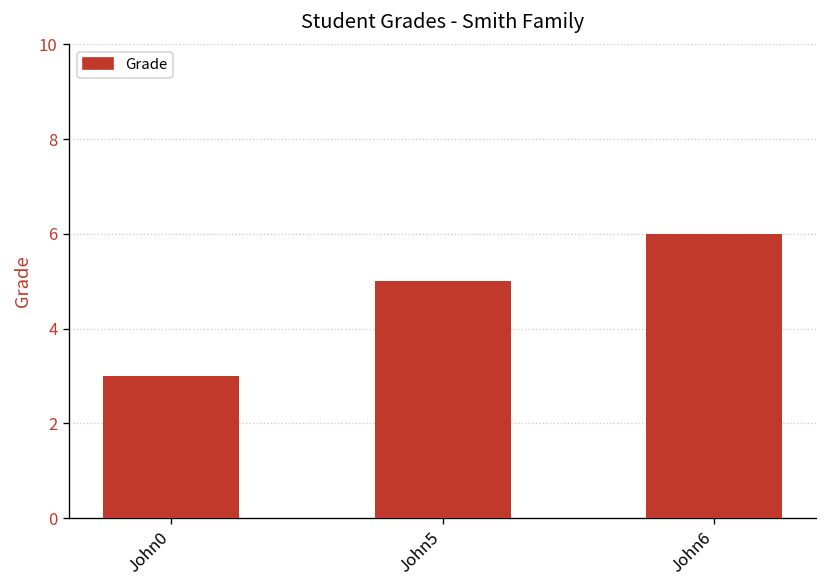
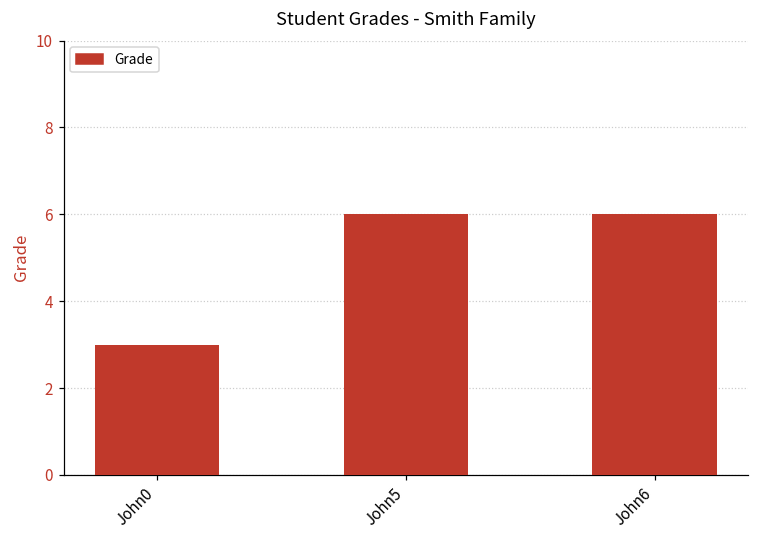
John5: 5 -> 6
